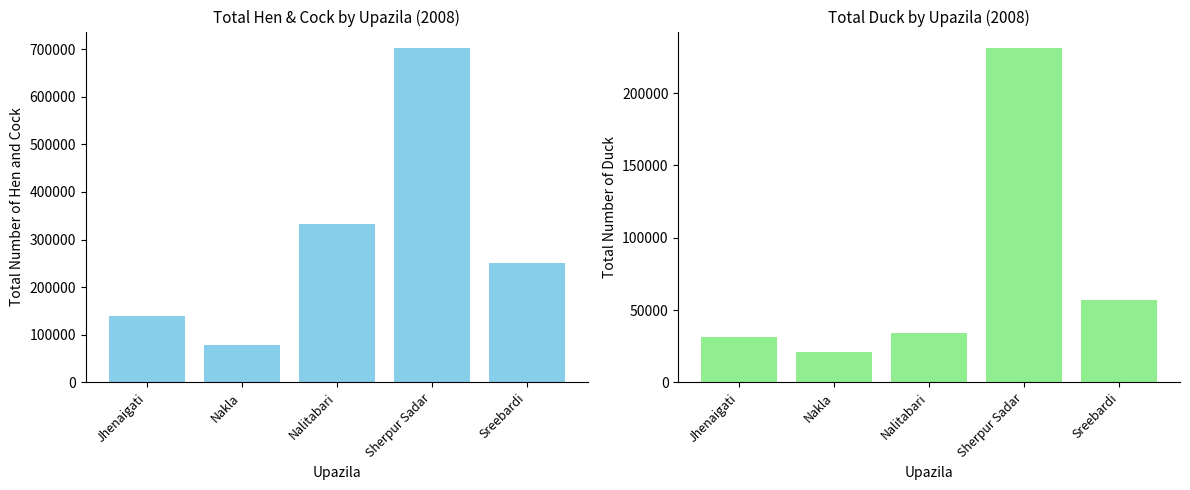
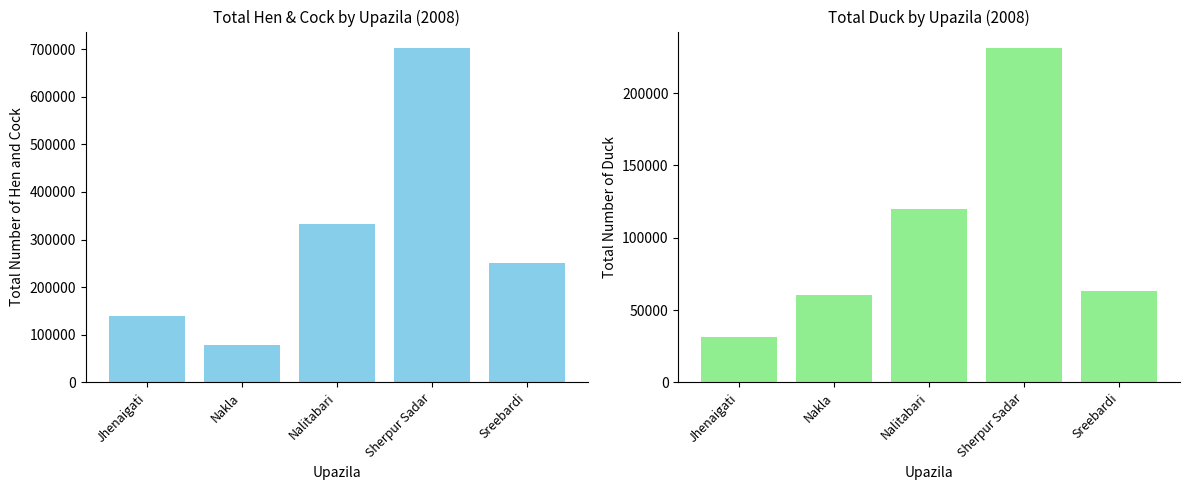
Total Duck by Upazila (2008), Nakla: 21000 -> 60000
Total Duck by Upazila (2008), Nalitabari: 35000 -> 120000
Total Duck by Upazila (2008), Sreebardi: 57000 -> 63000
